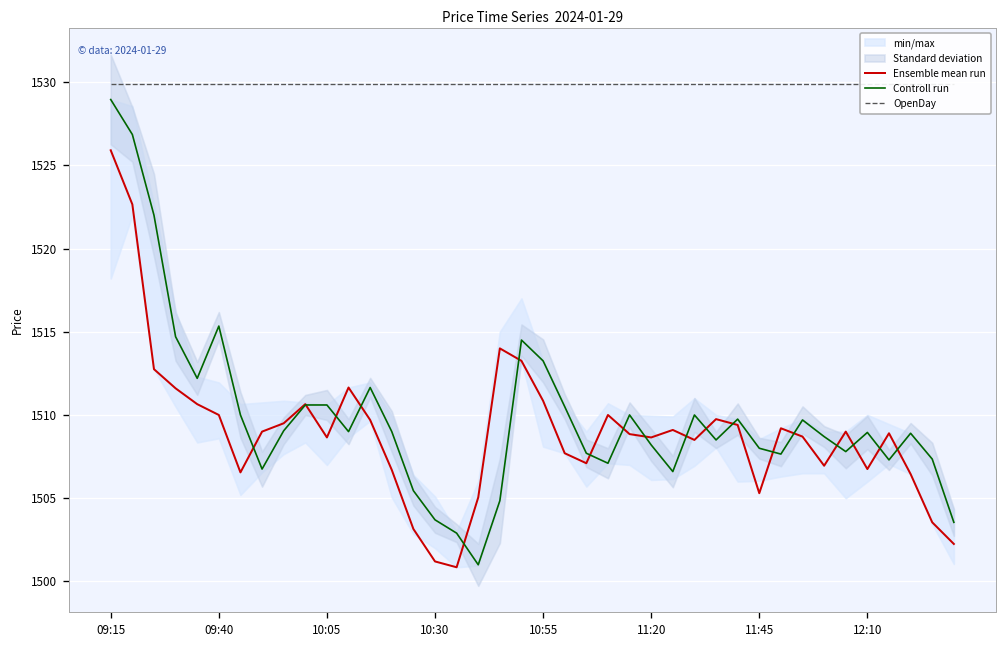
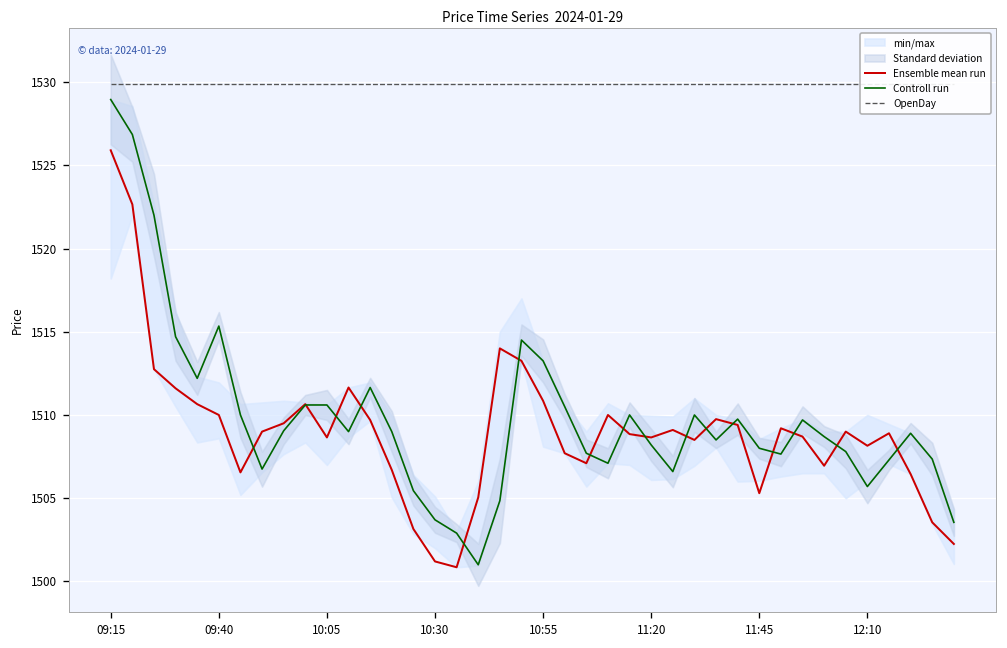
Ensemble mean run, 12:10: 1506.8 -> 1508.2
Controll run, 12:10: 1509.0 -> 1505.7
